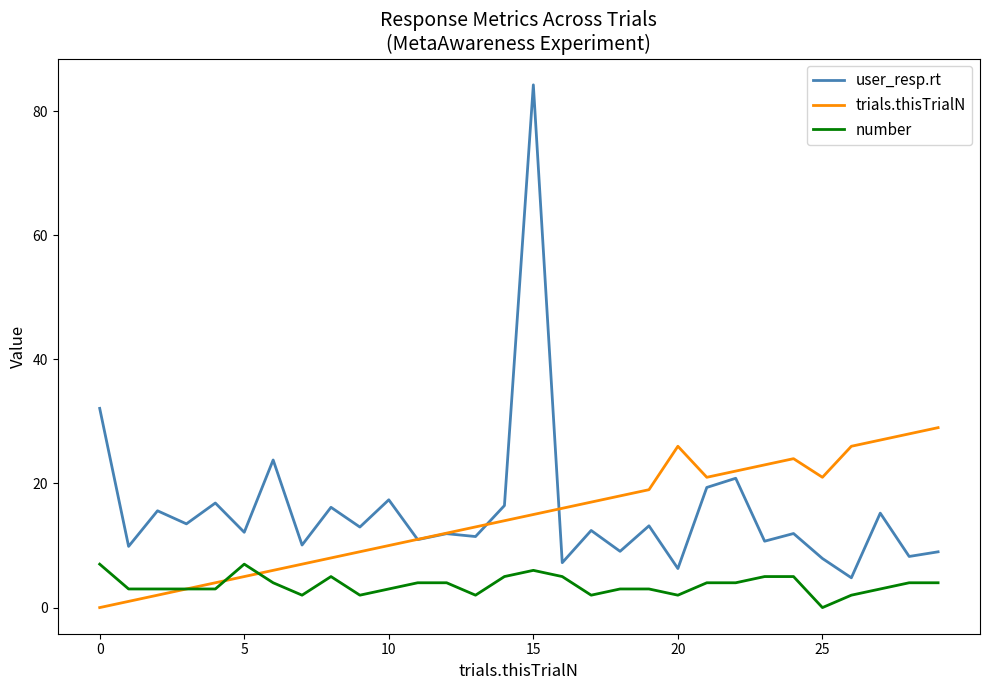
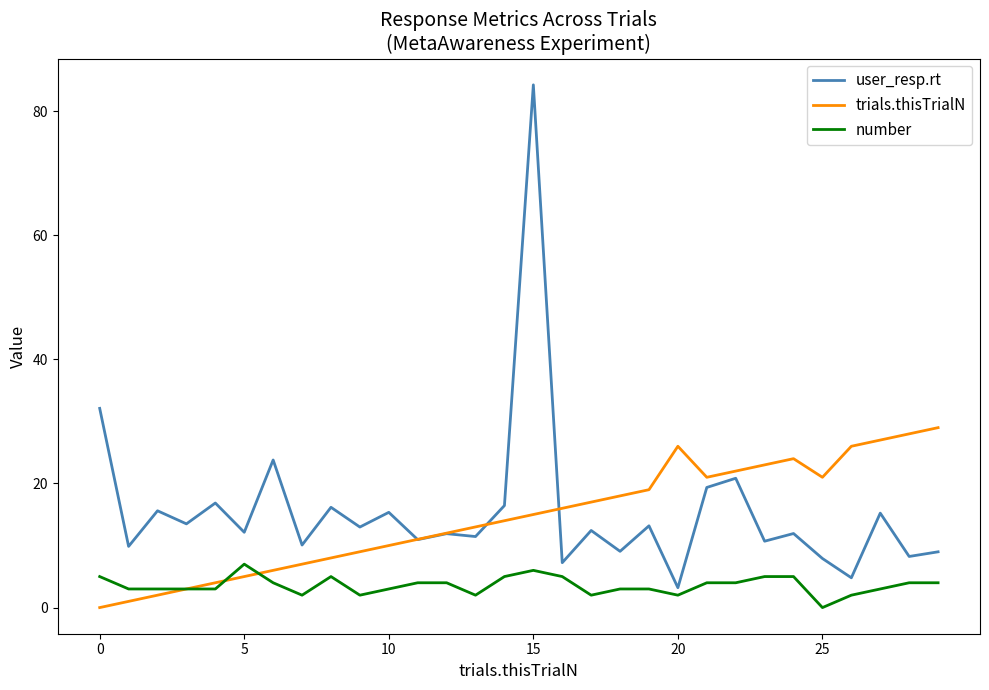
number, 0: 7 -> 5
user_resp.rt, 10: 17 -> 15
user_resp.rt, 20: 6 -> 3
